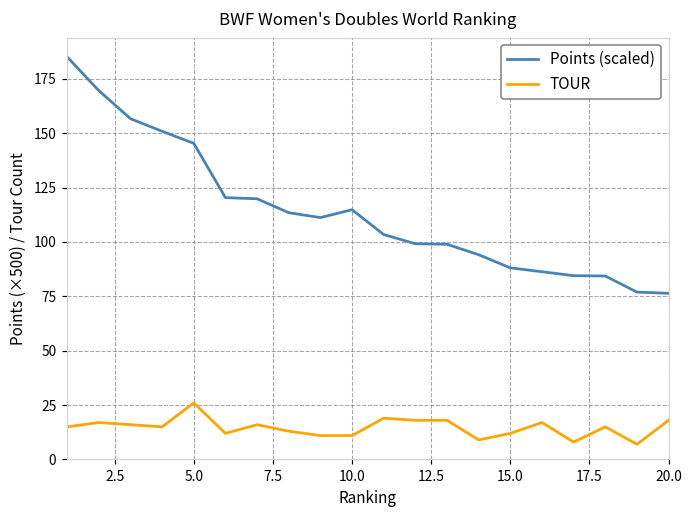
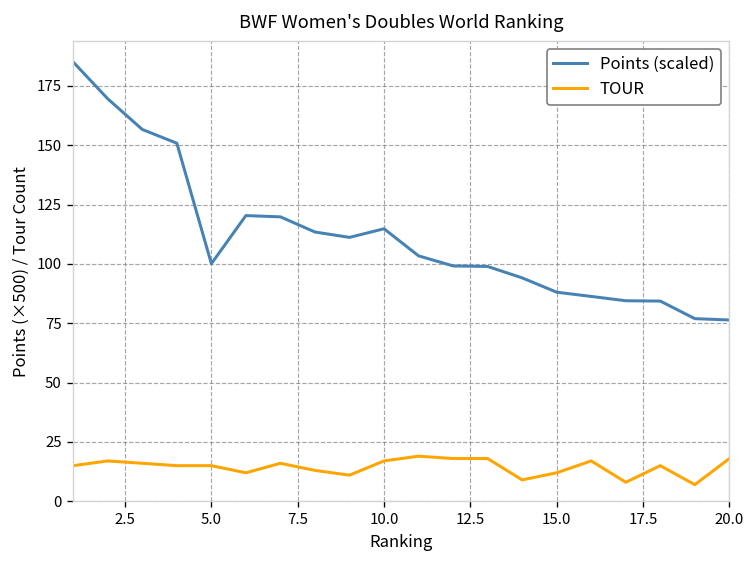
Points (scaled), 5.0: 145 -> 100
TOUR, 5.0: 26 -> 15
TOUR, 10.0: 11 -> 17
